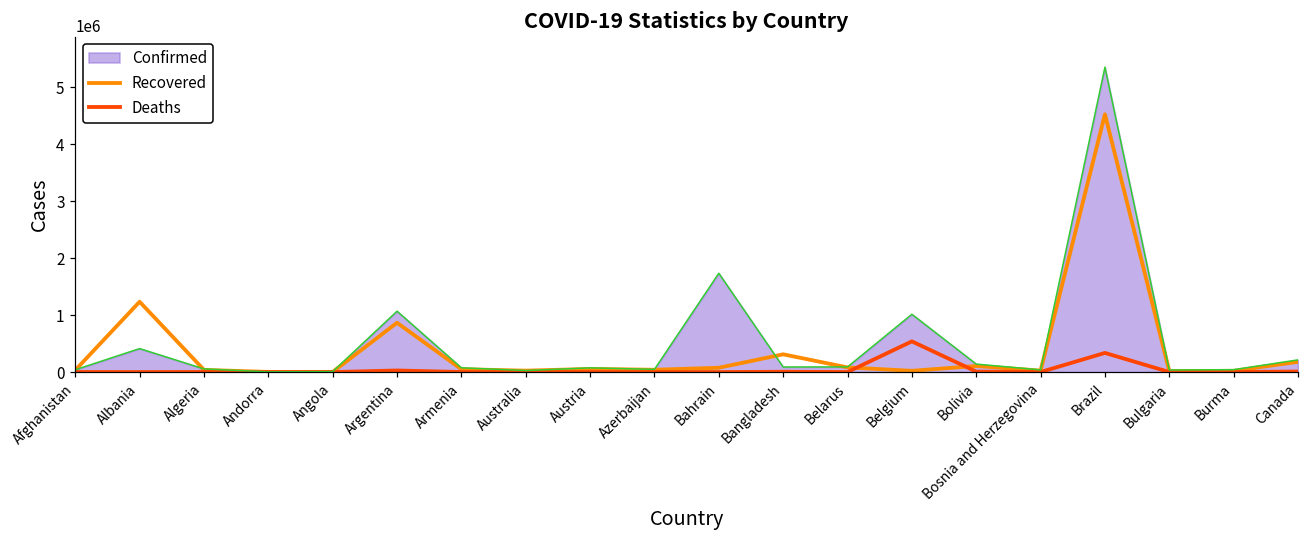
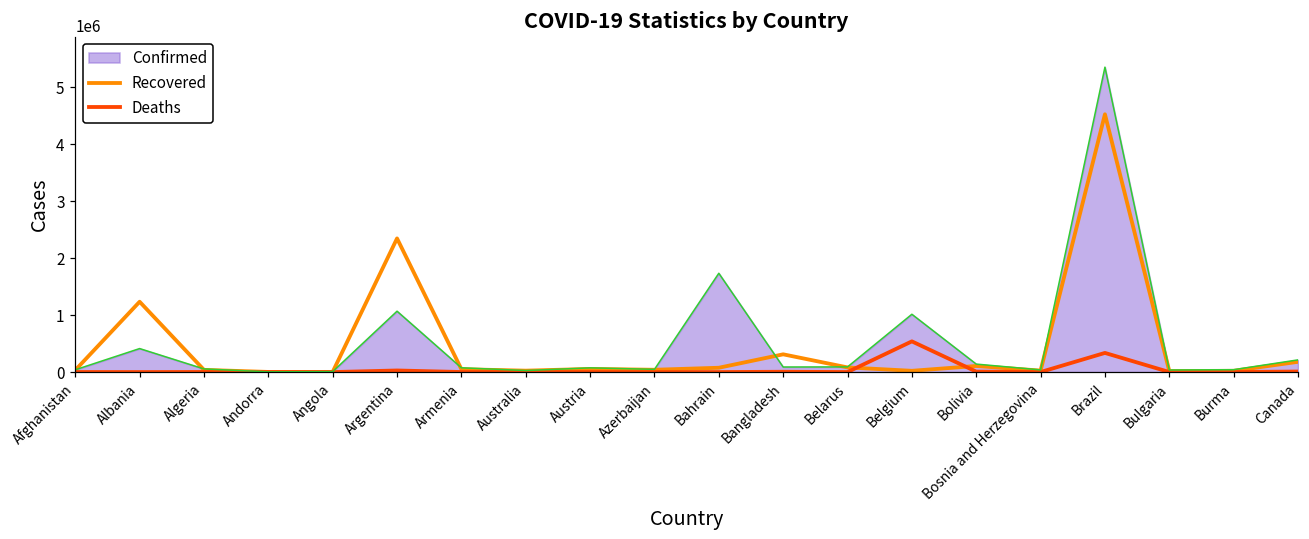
Recovered, Argentina: 900000 -> 2300000
